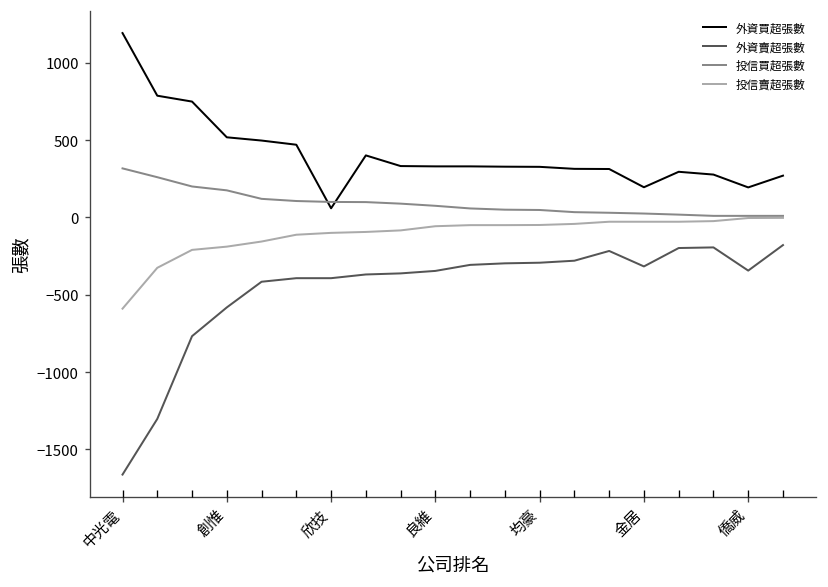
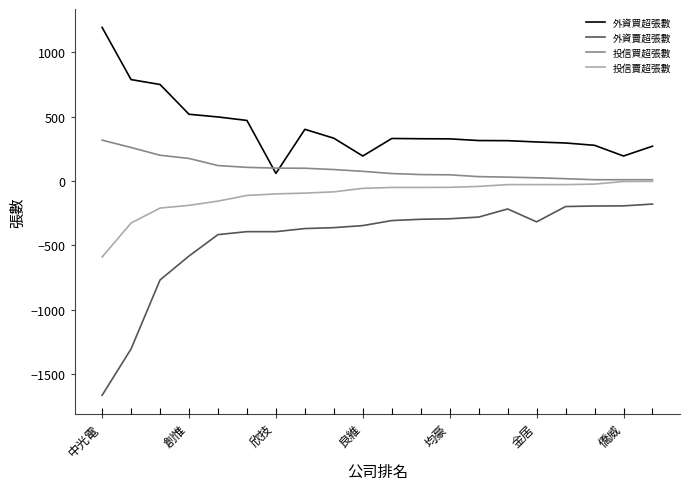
外資買超張數, 良維: 330 -> 190
外資買超張數, 金居: 200 -> 300
外資賣超張數, 僑威: -340 -> -190
